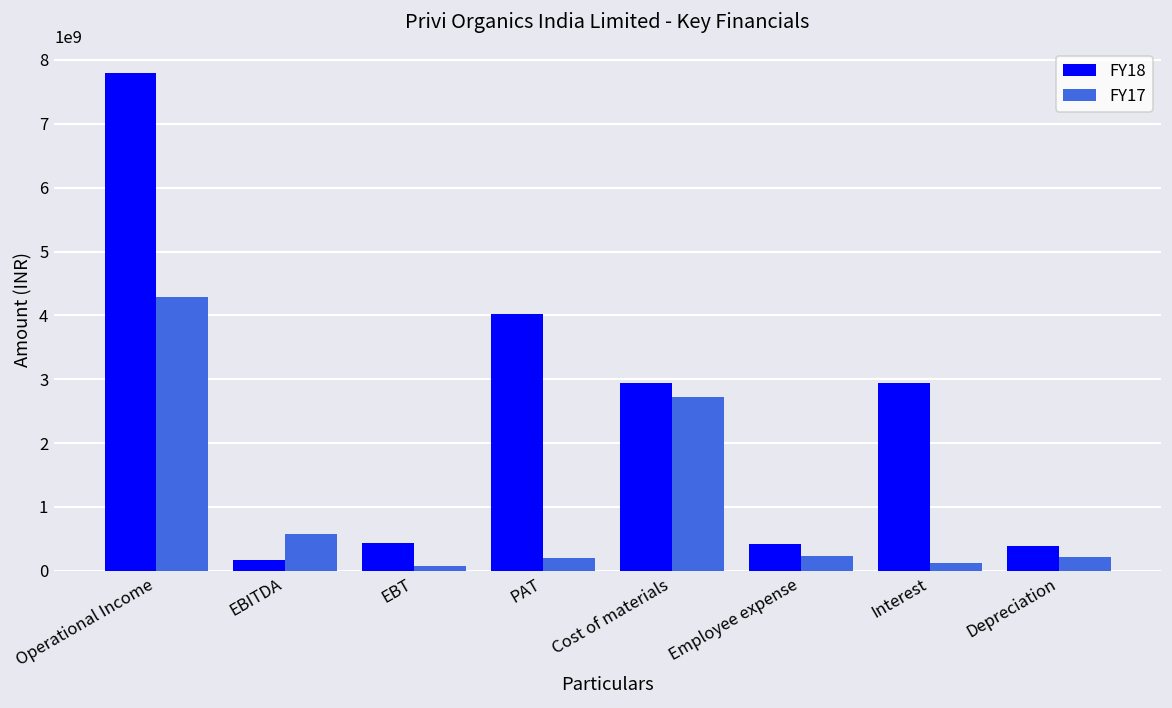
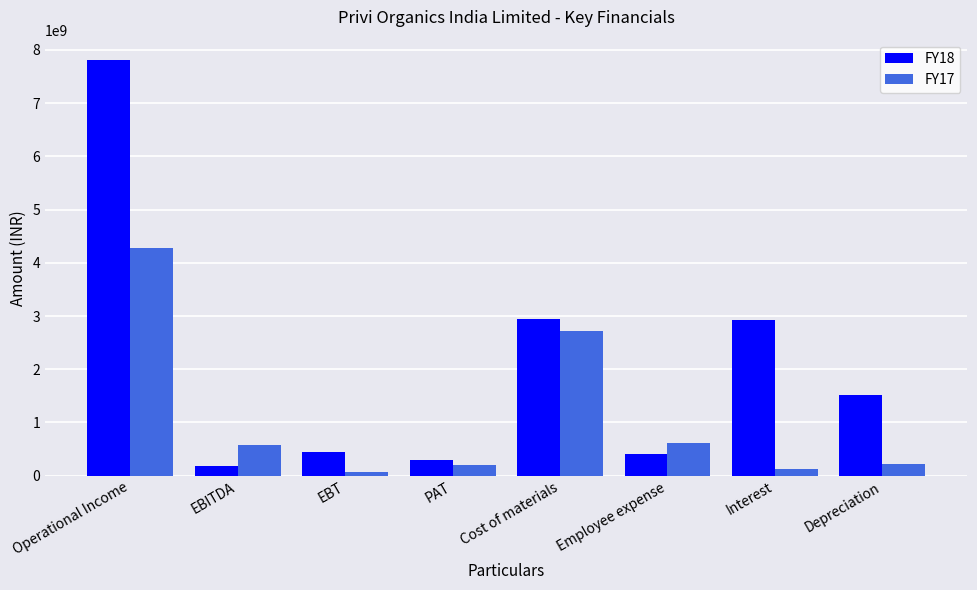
FY18, PAT: 4000000000 -> 300000000
FY17, Employee expense: 200000000 -> 600000000
FY18, Depreciation: 400000000 -> 1500000000
